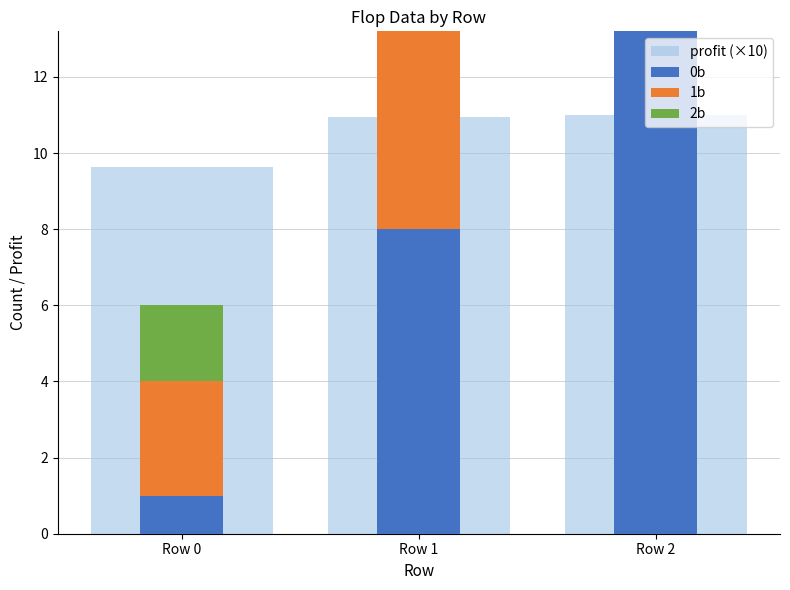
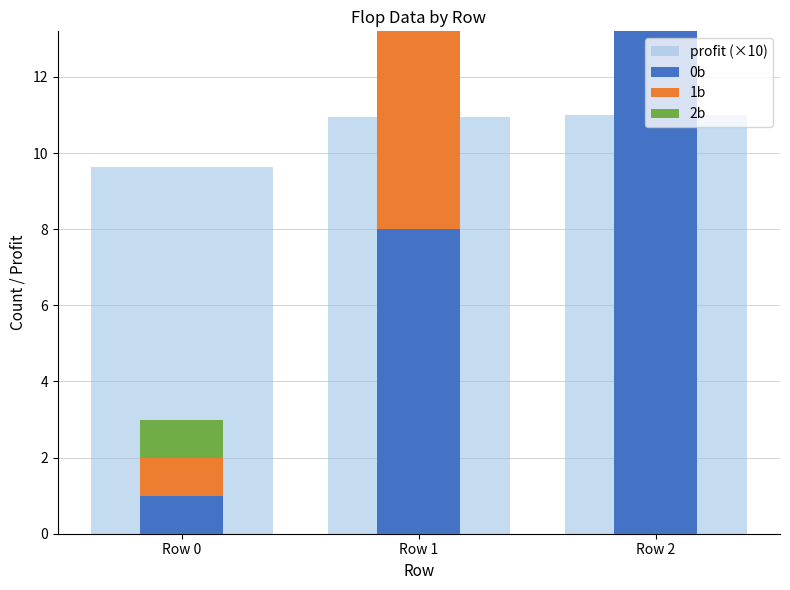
1b, Row 0: 3 -> 1
2b, Row 0: 2 -> 1
